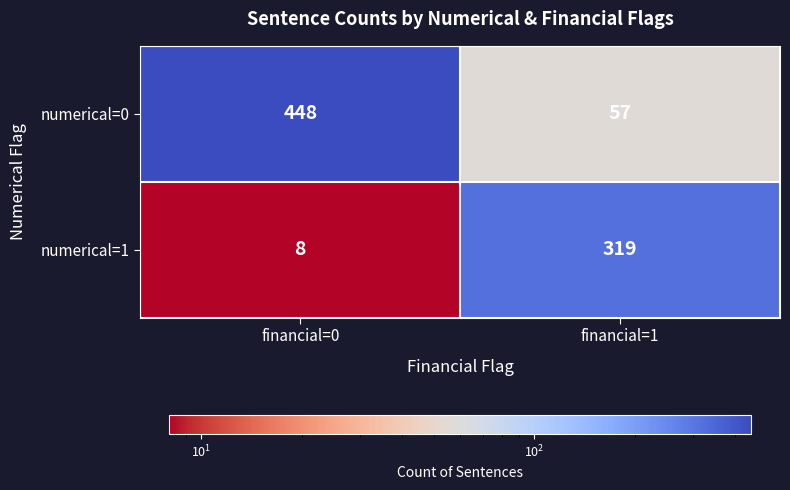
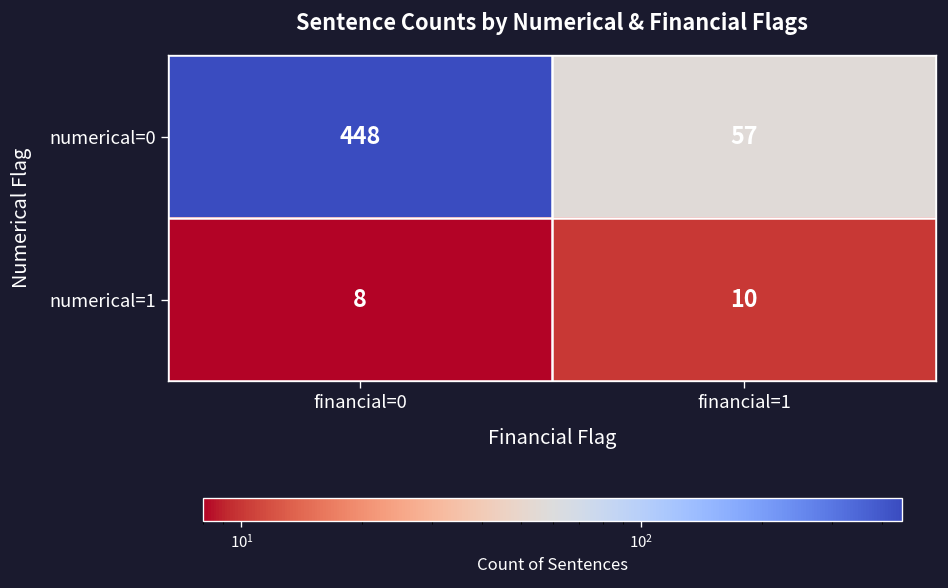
numerical=1, financial=1: 319 -> 10
